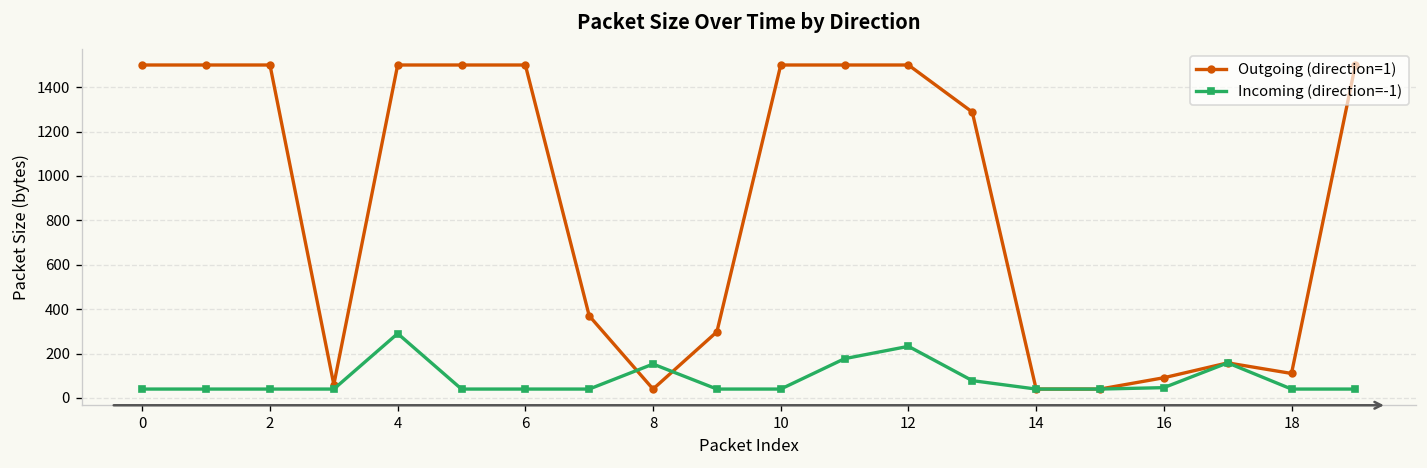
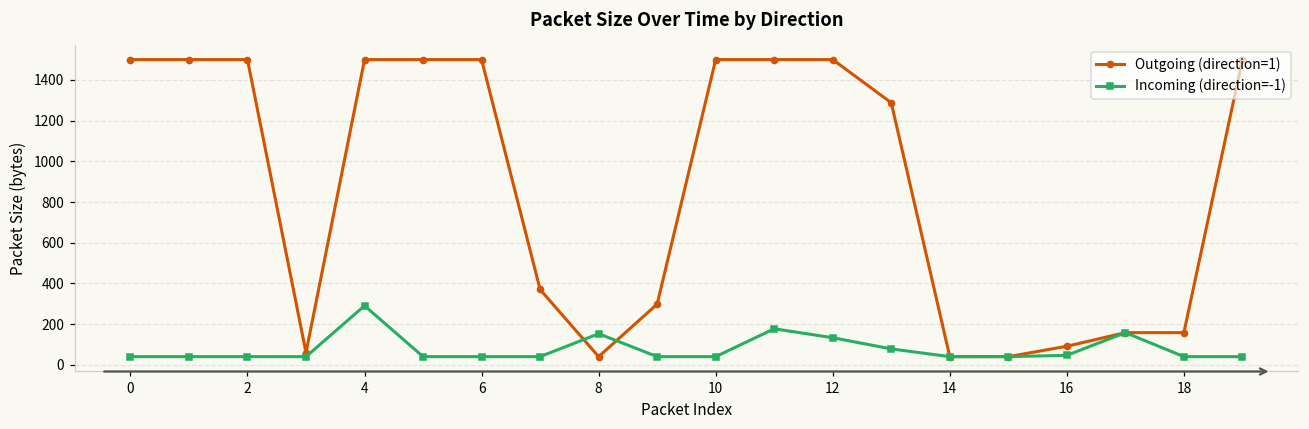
Incoming (direction=-1), 12: 230 -> 130
Outgoing (direction=1), 18: 110 -> 160
